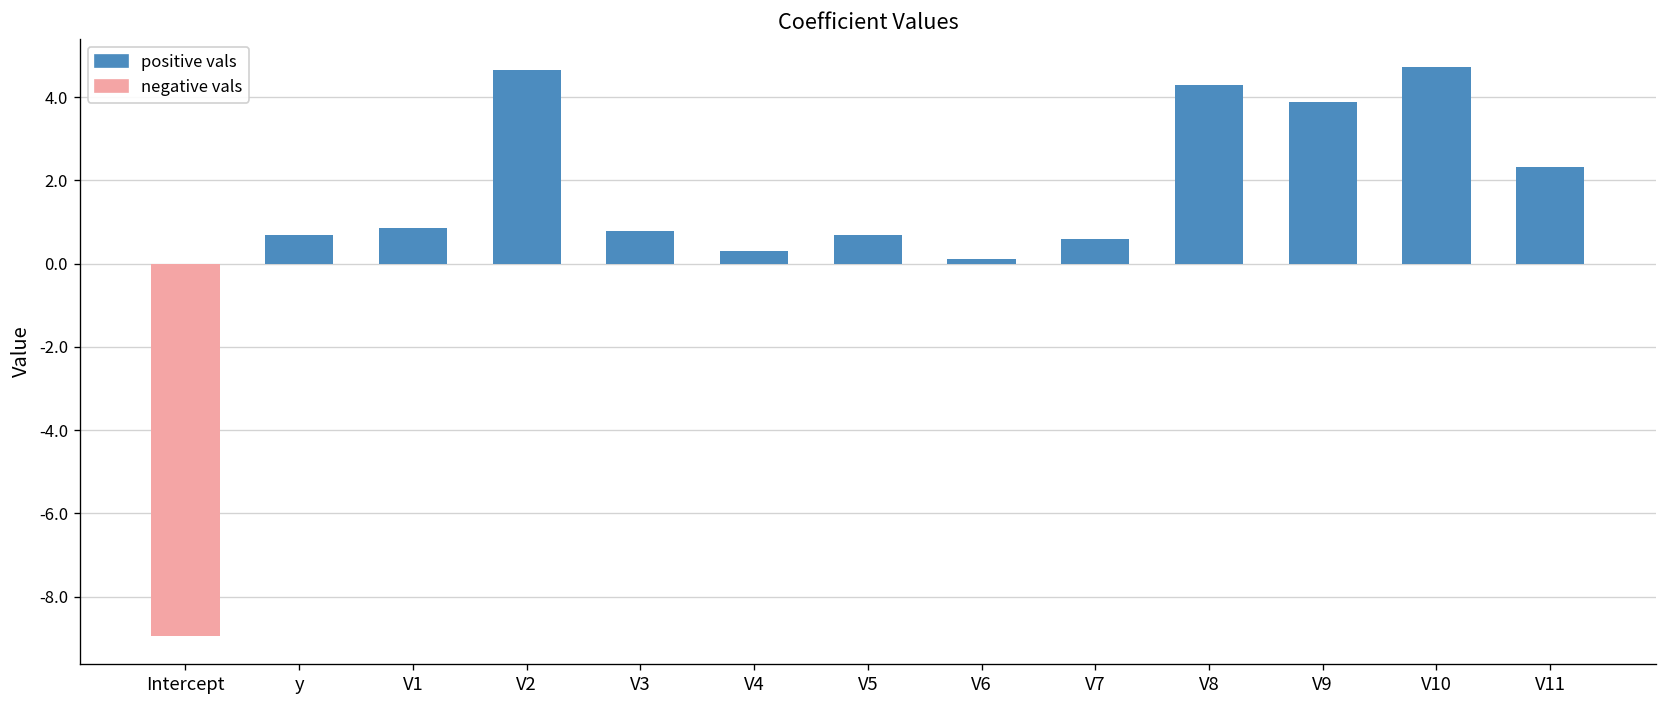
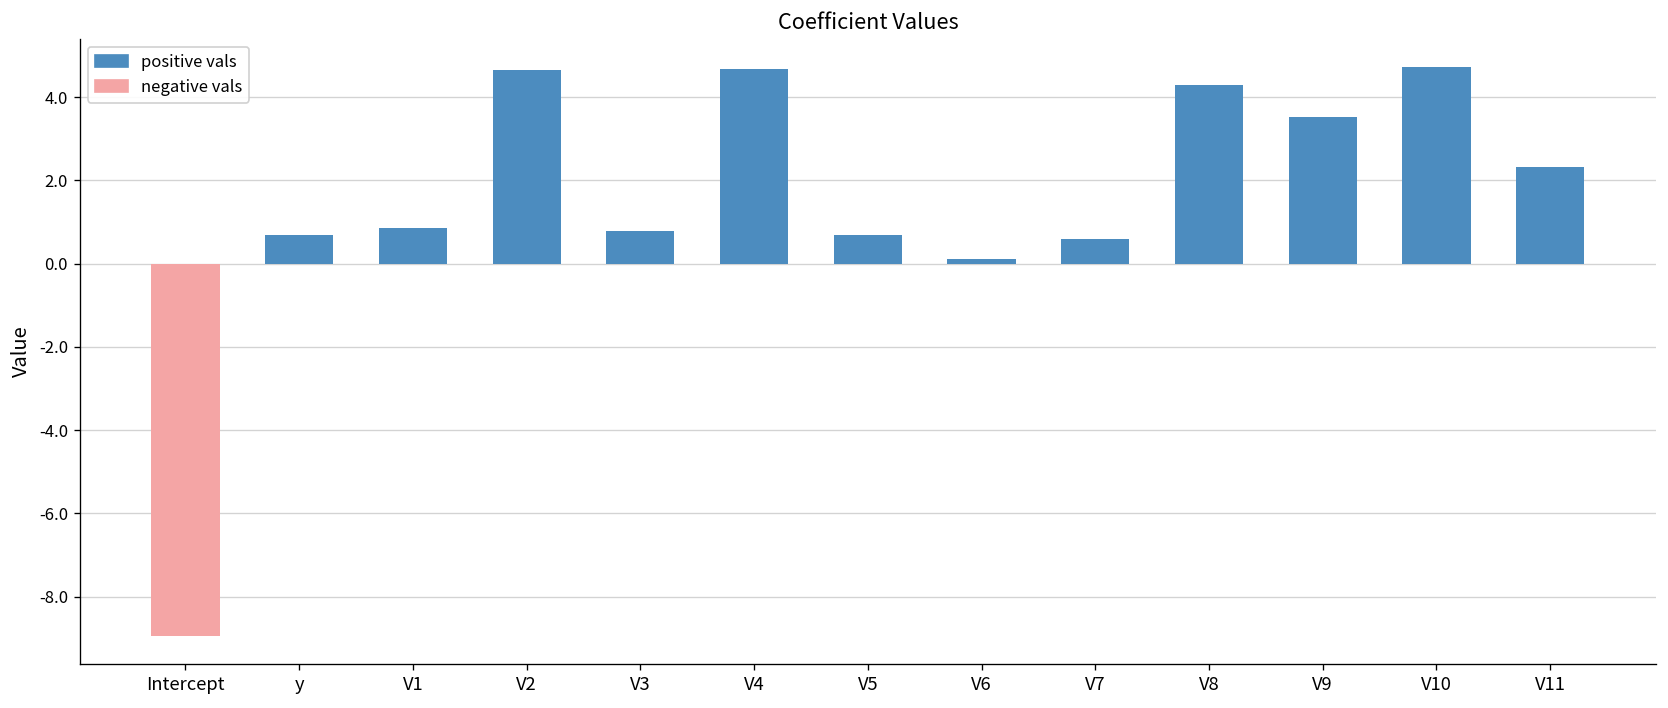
positive vals, V4: 0.3 -> 4.7
positive vals, V9: 3.9 -> 3.5
